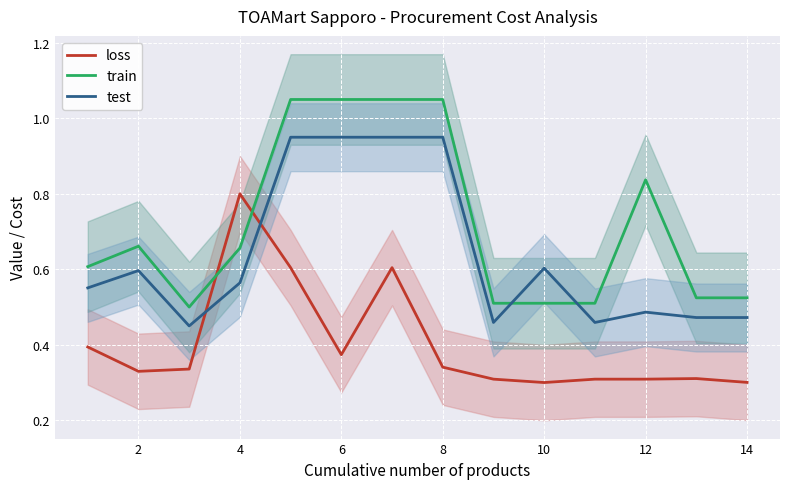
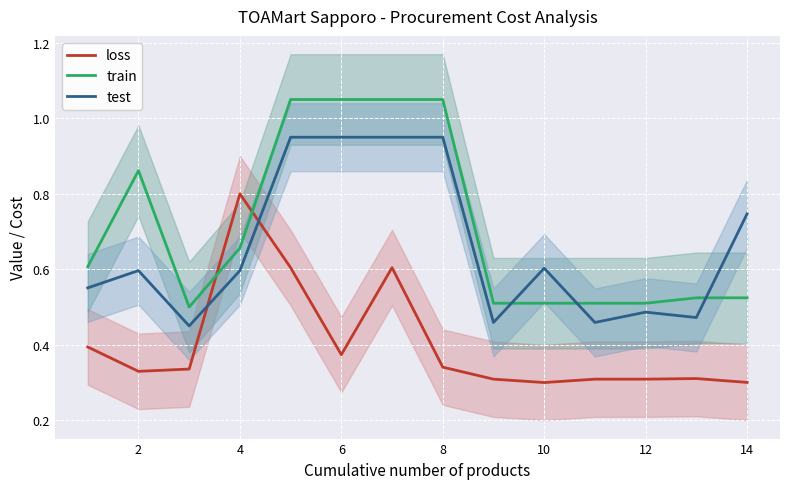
train, 2: 0.66 -> 0.86
test, 4: 0.56 -> 0.60
train, 12: 0.84 -> 0.51
test, 14: 0.47 -> 0.75
